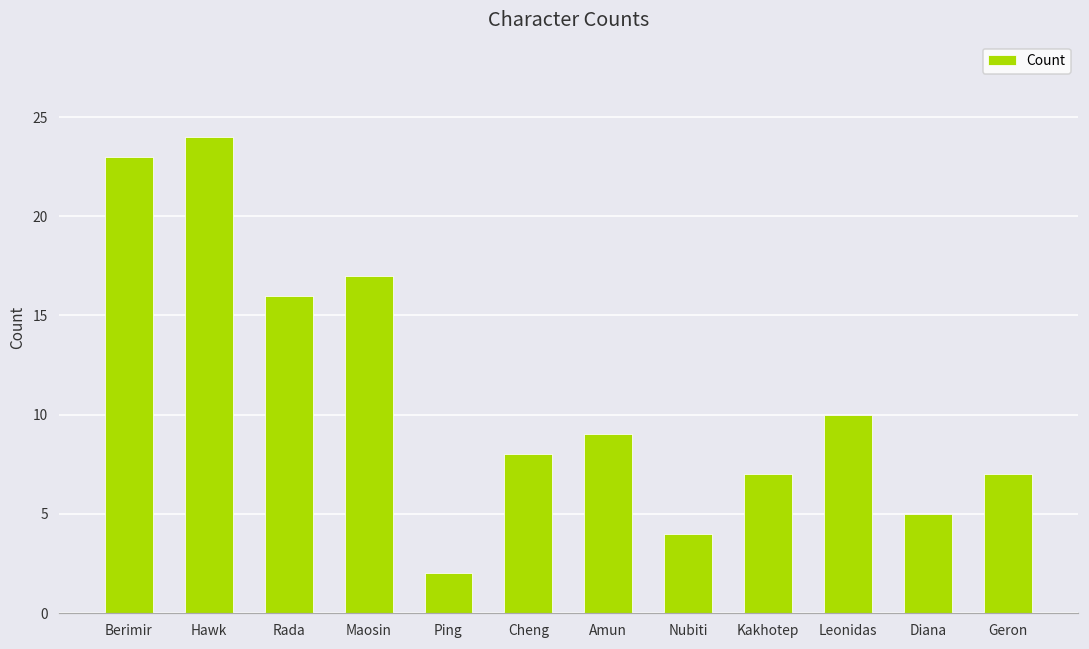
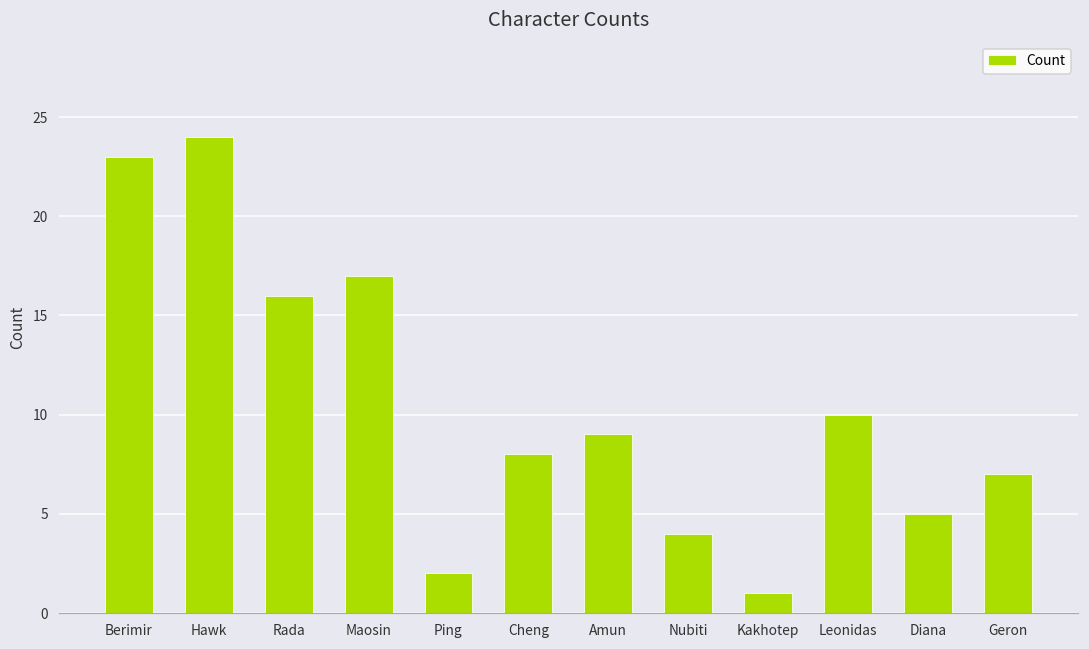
Kakhotep: 7 -> 1
